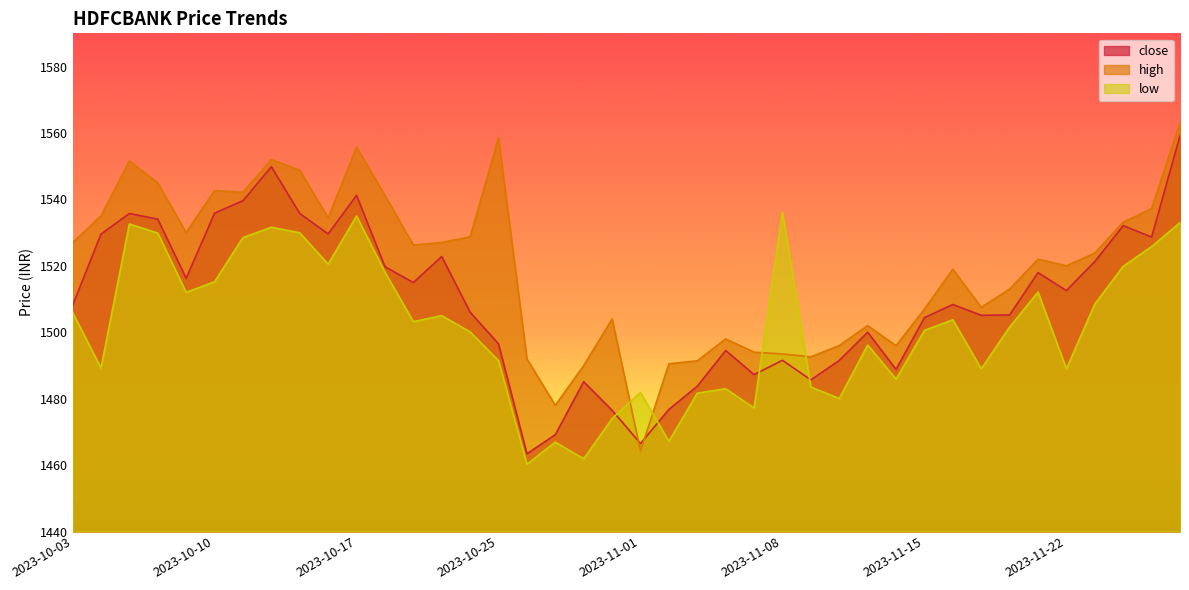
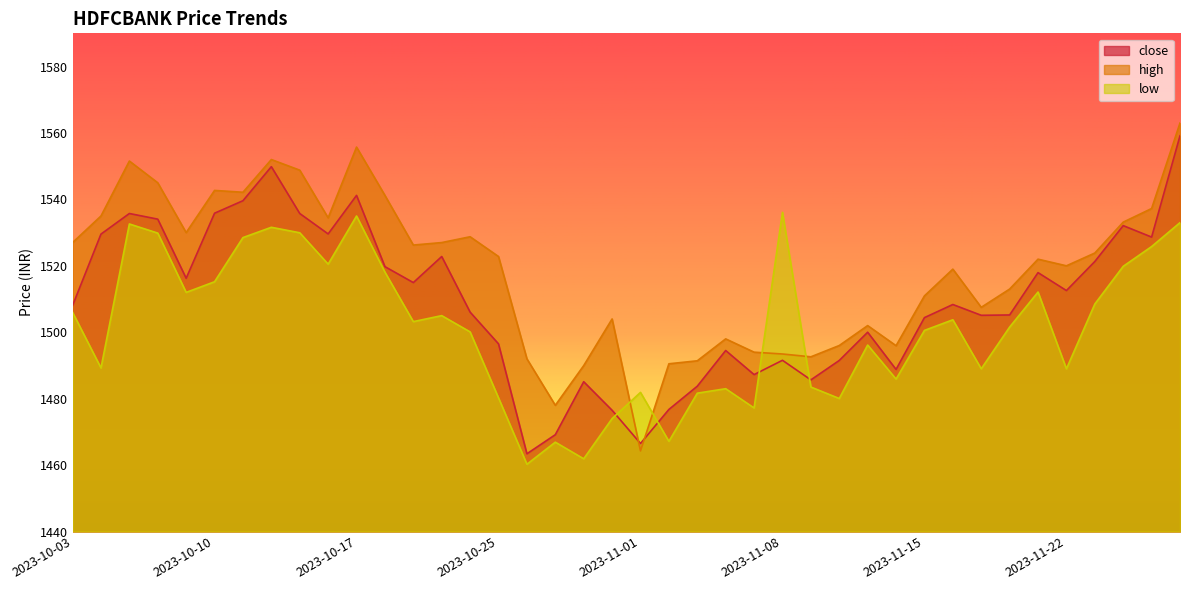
high, 2023-10-25: 1559 -> 1523
low, 2023-10-25: 1491 -> 1480
high, 2023-11-15: 1507 -> 1511
